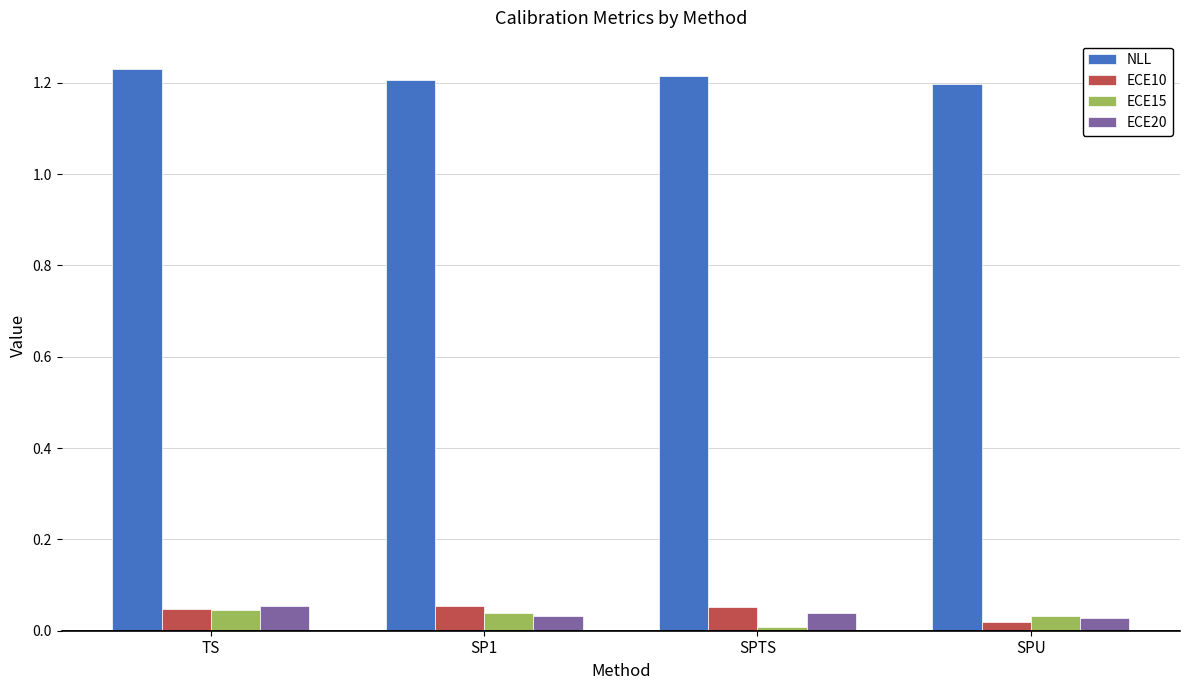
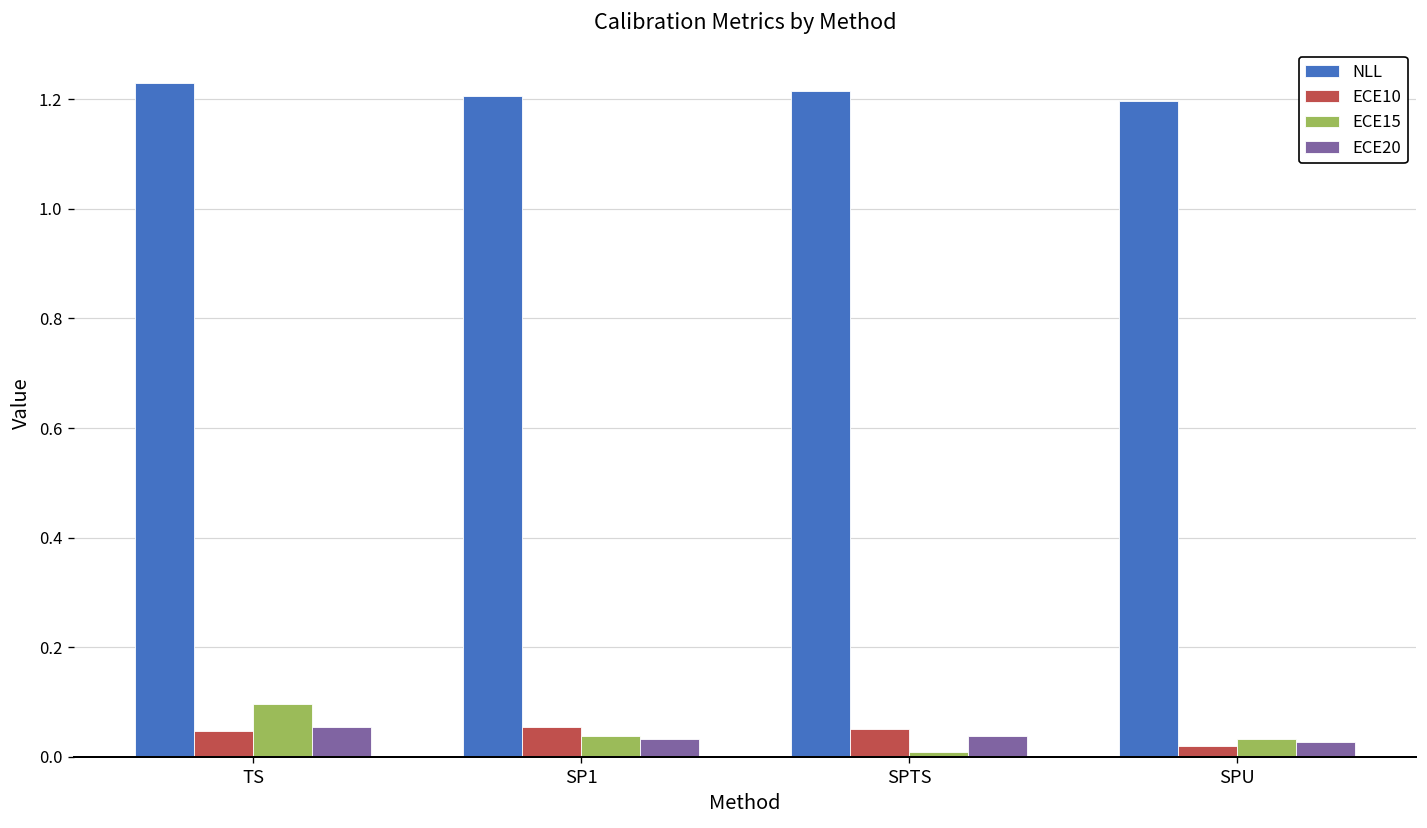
ECE15, TS: 0.04 -> 0.10
